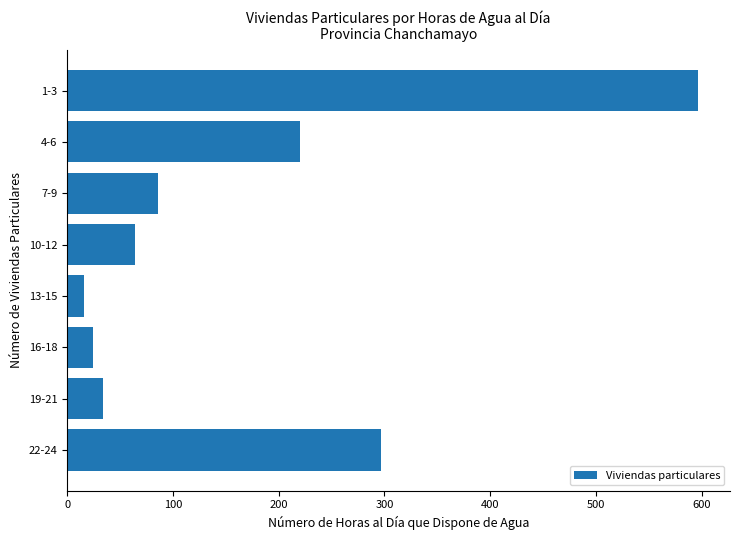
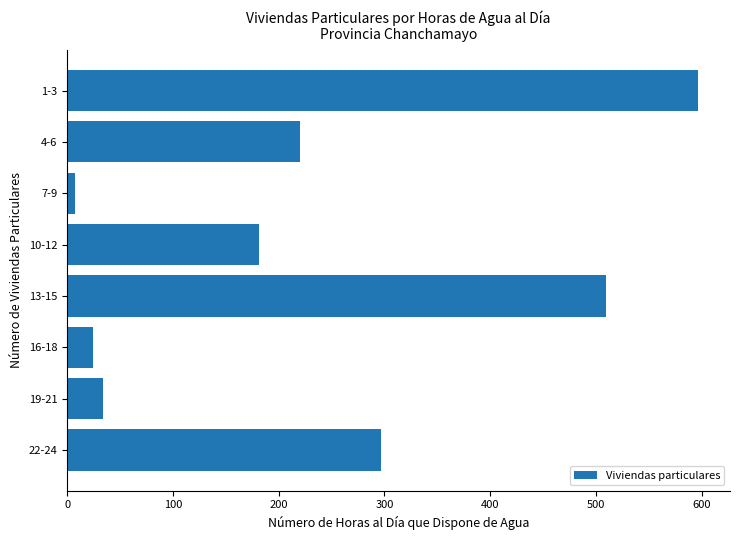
7-9: 86 -> 7
10-12: 64 -> 181
13-15: 16 -> 510
